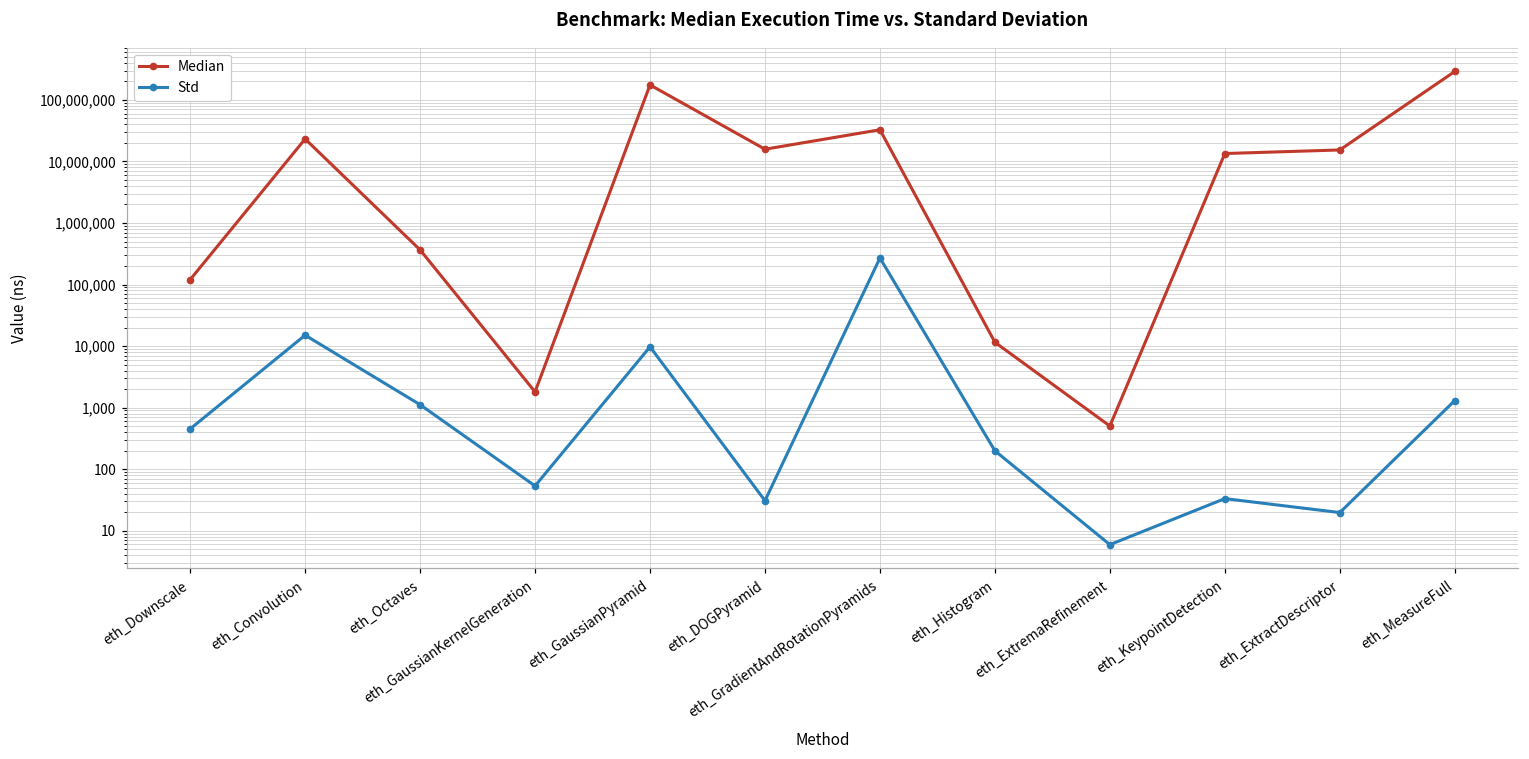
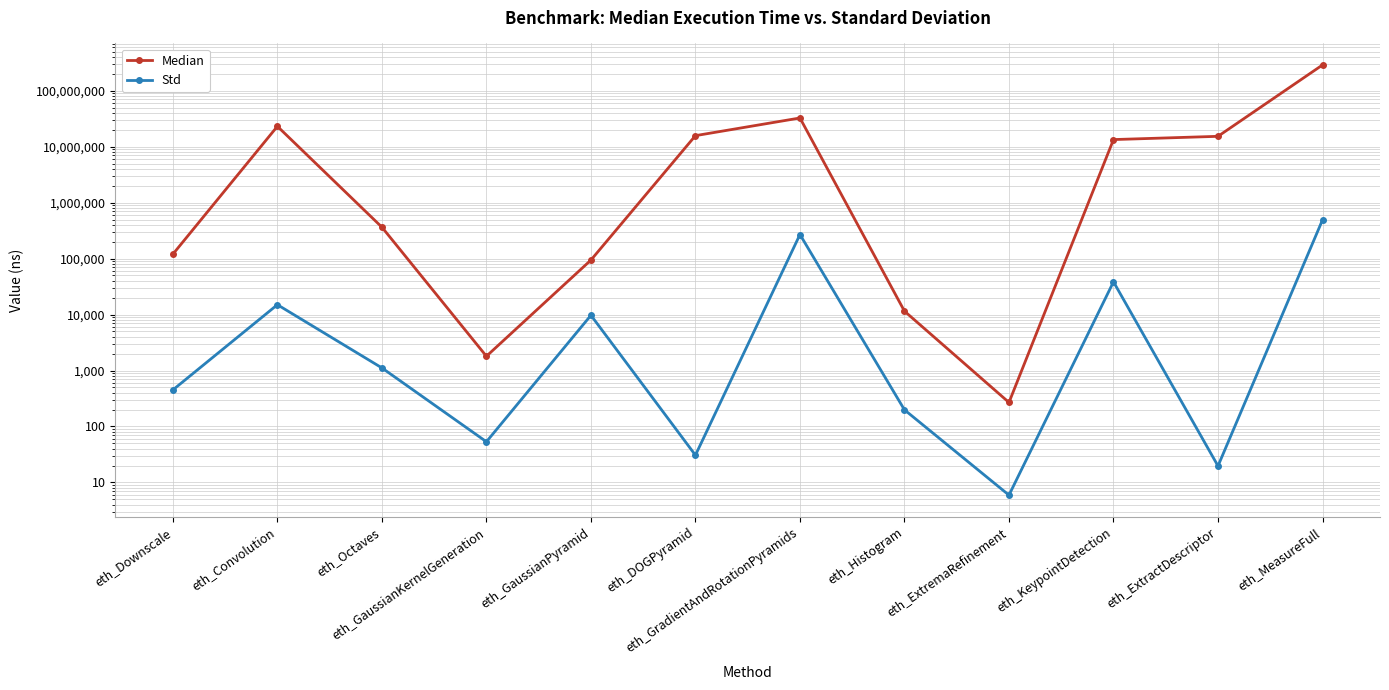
Median, eth_GaussianPyramid: 180,000,000 -> 90,000
Median, eth_ExtremaRefinement: 500 -> 300
Std, eth_KeypointDetection: 30 -> 40,000
Std, eth_MeasureFull: 1,300 -> 500,000
